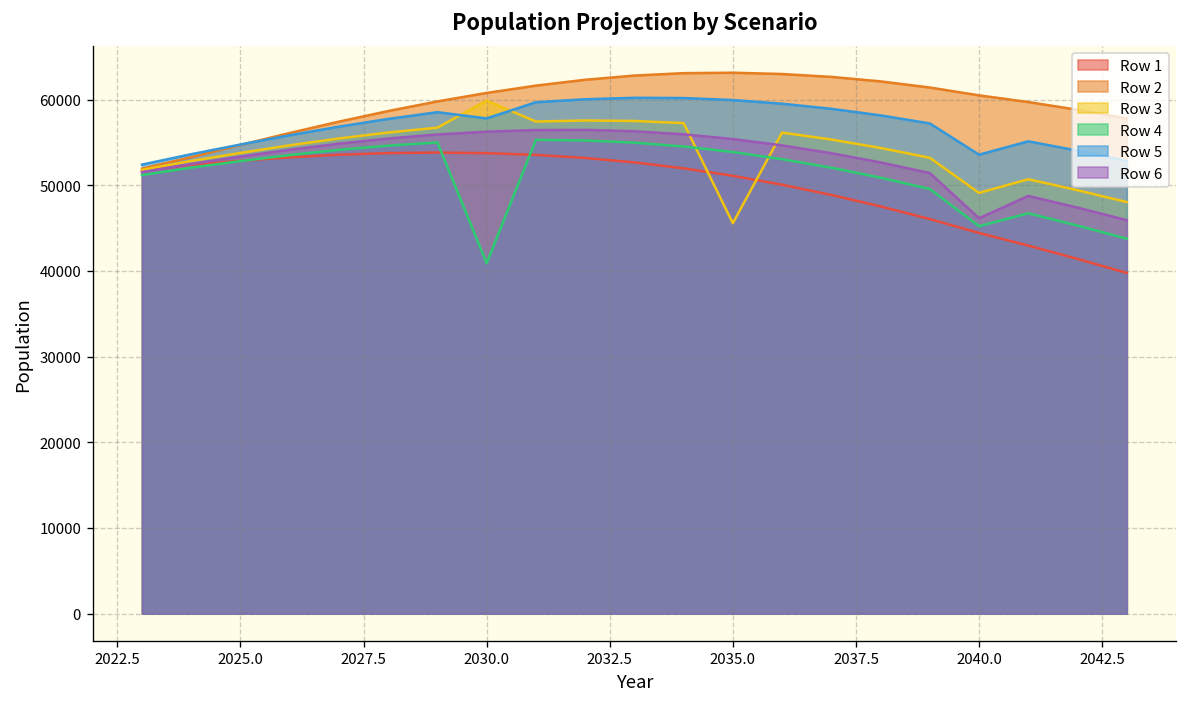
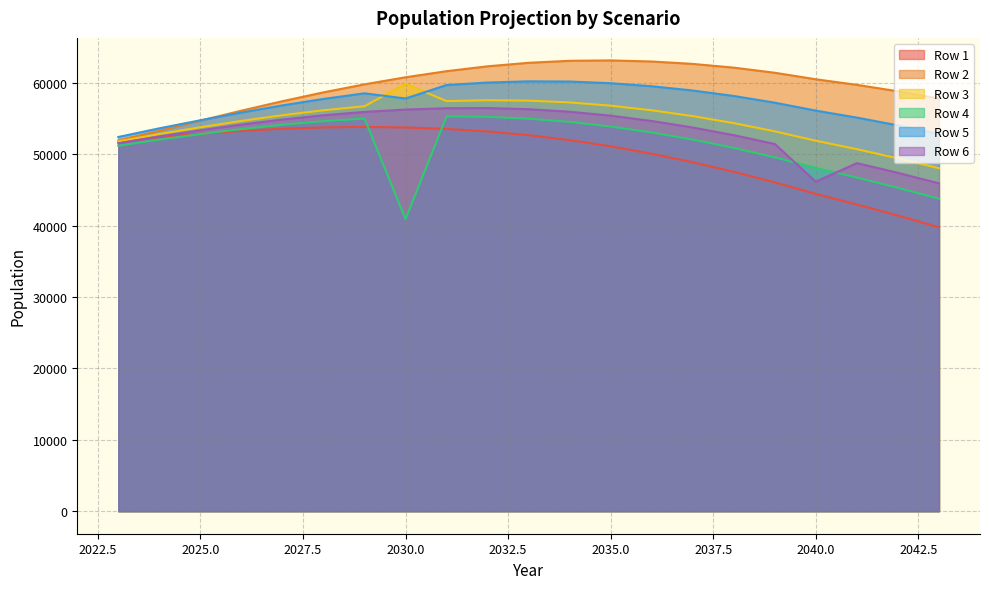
Row 3, 2035.0: 46000 -> 57000
Row 3, 2040.0: 49000 -> 52000
Row 4, 2040.0: 45000 -> 48000
Row 5, 2040.0: 54000 -> 56000
